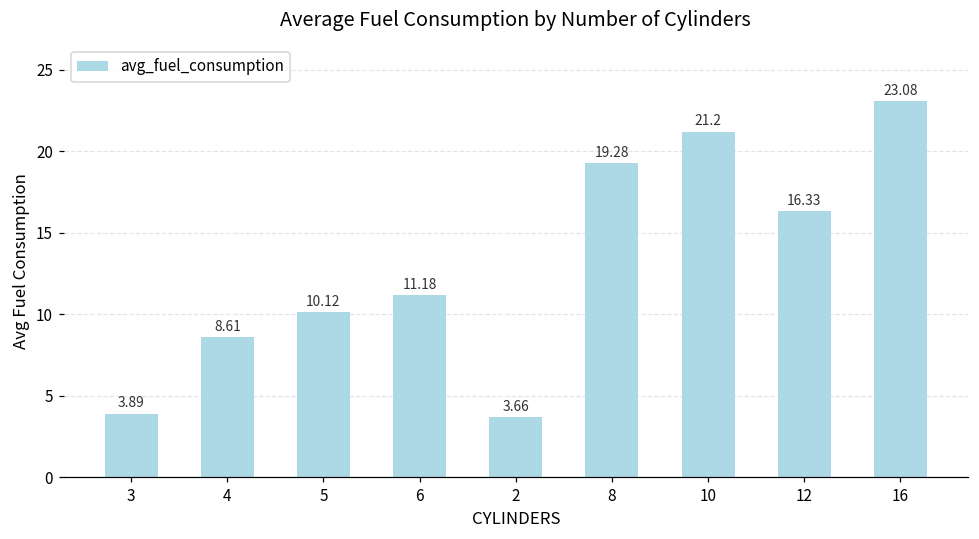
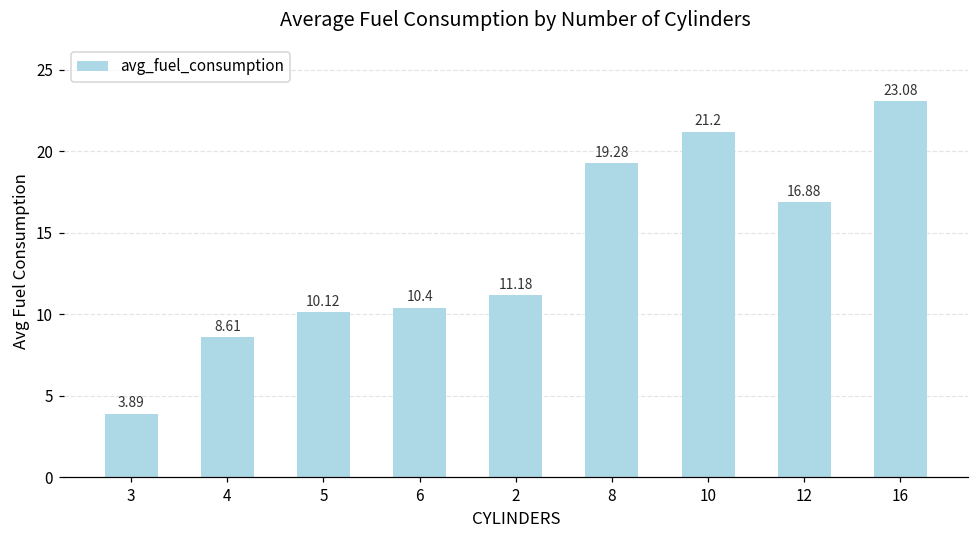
6: 11.18 -> 10.4
2: 3.66 -> 11.18
12: 16.33 -> 16.88
